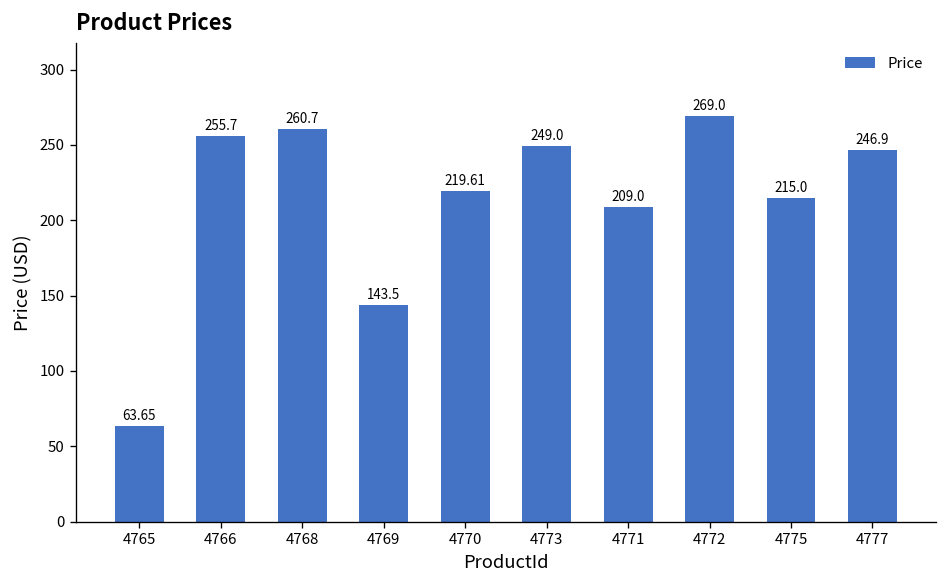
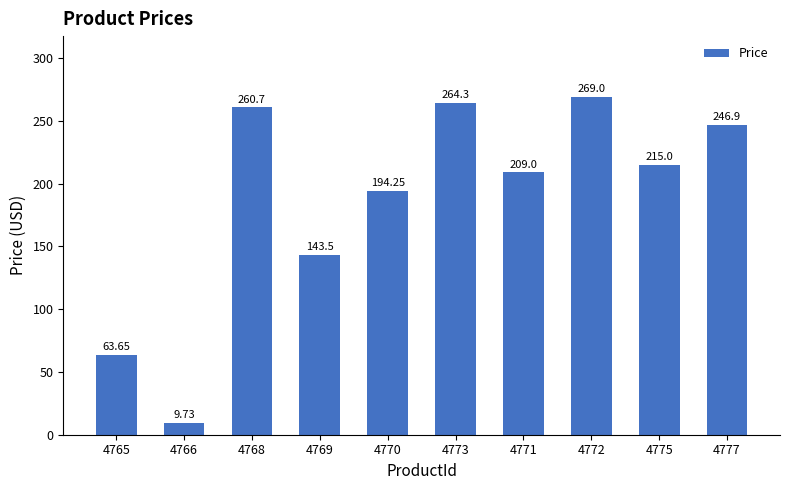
4766: 255.7 -> 9.73
4770: 219.61 -> 194.25
4773: 249.0 -> 264.3
